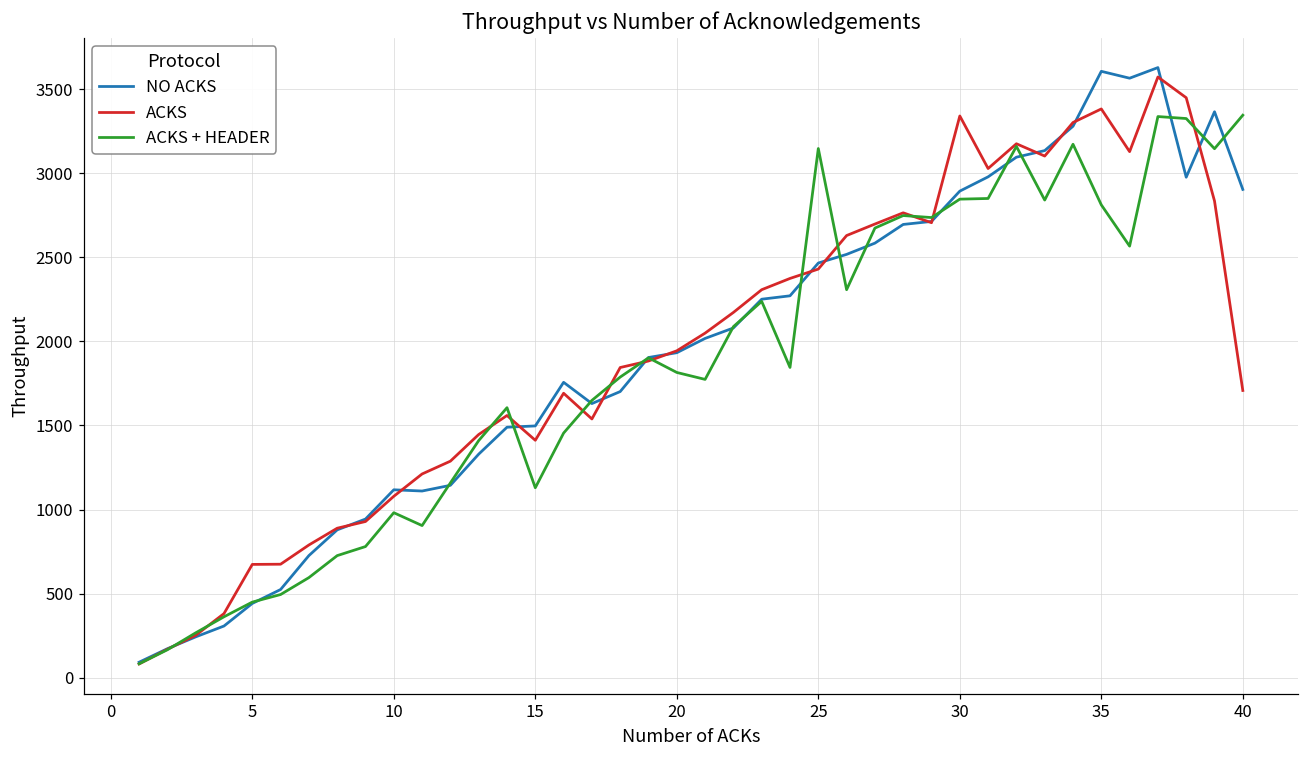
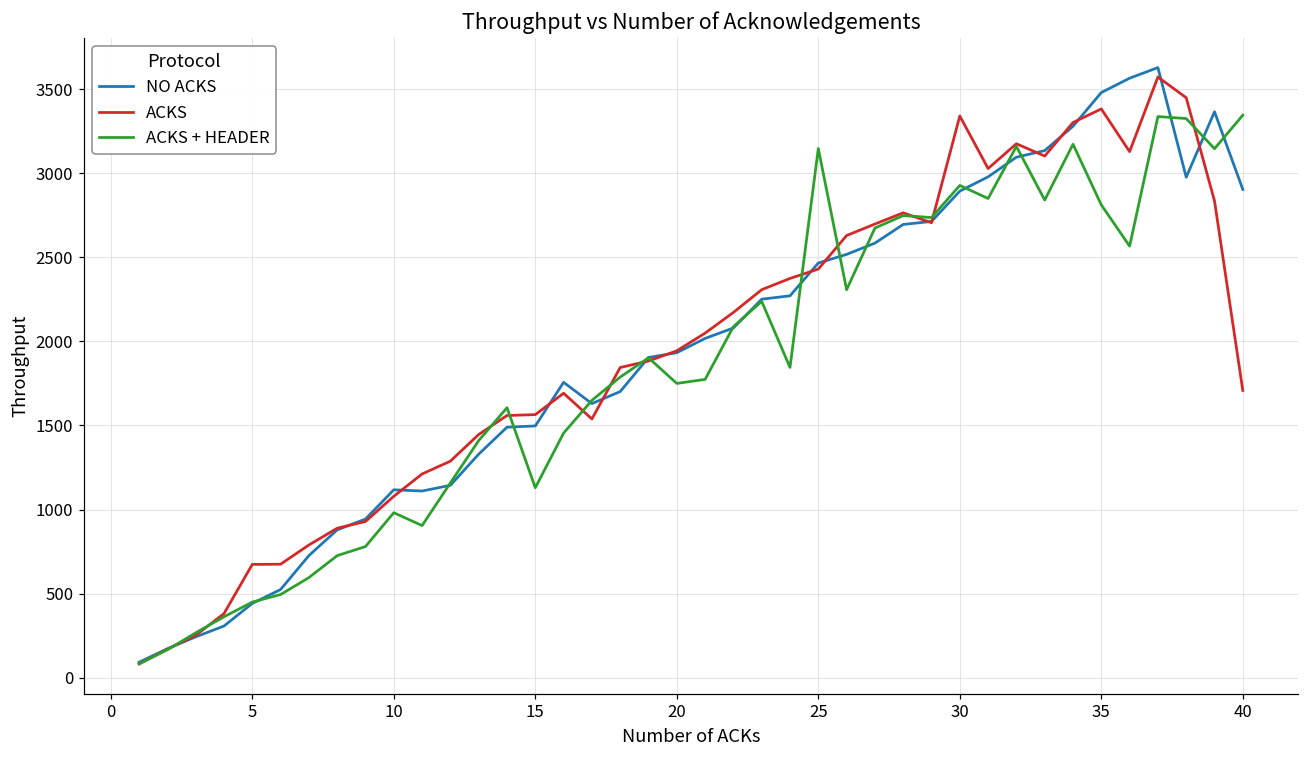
ACKS, 15: 1410 -> 1560
ACKS + HEADER, 20: 1810 -> 1750
ACKS + HEADER, 30: 2850 -> 2930
NO ACKS, 35: 3610 -> 3480
